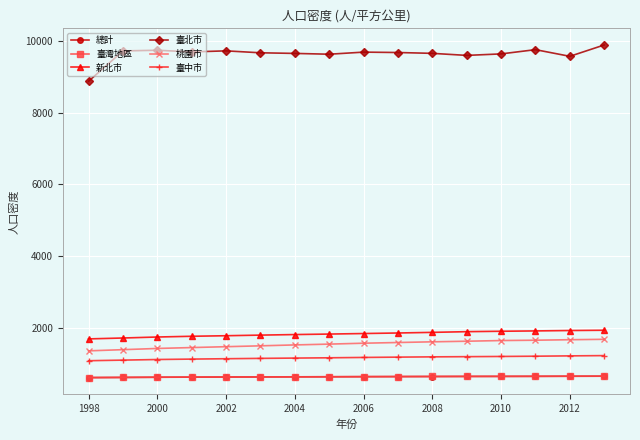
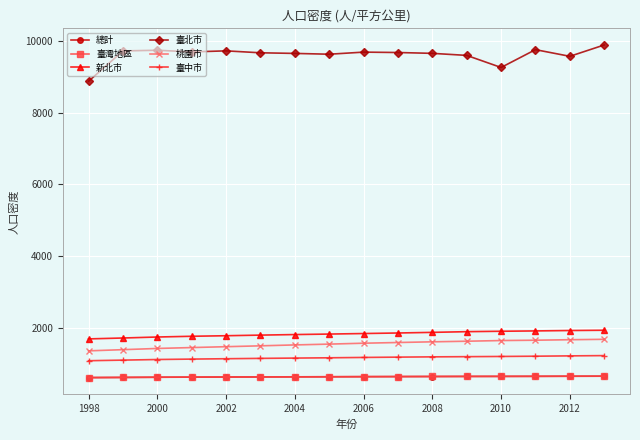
臺北市, 2010: 9600 -> 9300
